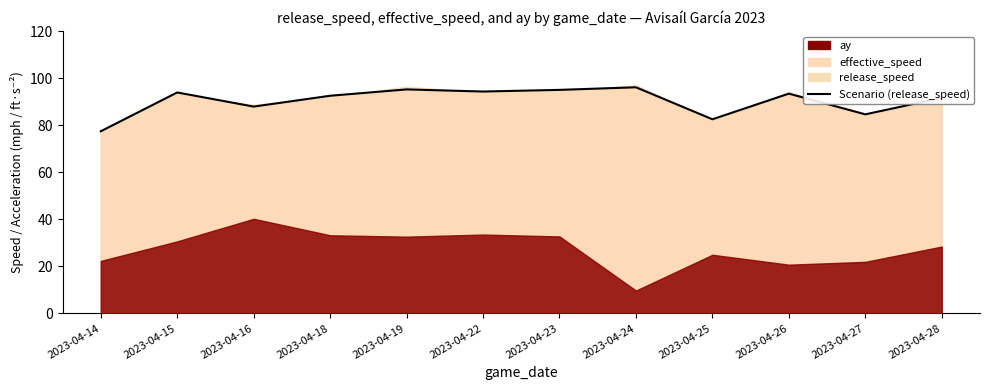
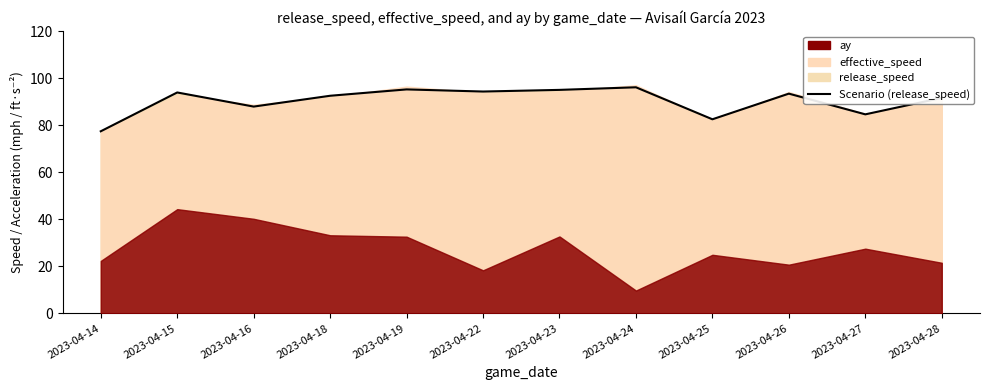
ay, 2023-04-15: 31 -> 44
ay, 2023-04-22: 34 -> 18
ay, 2023-04-27: 22 -> 28
ay, 2023-04-28: 28 -> 22
